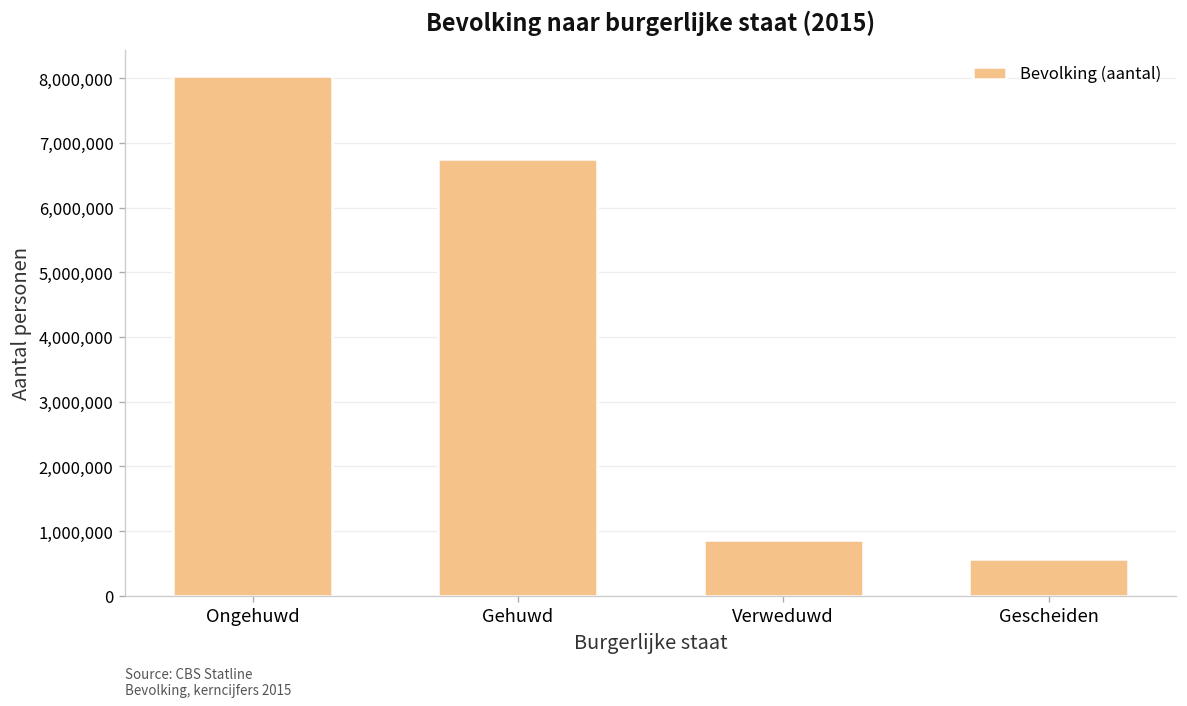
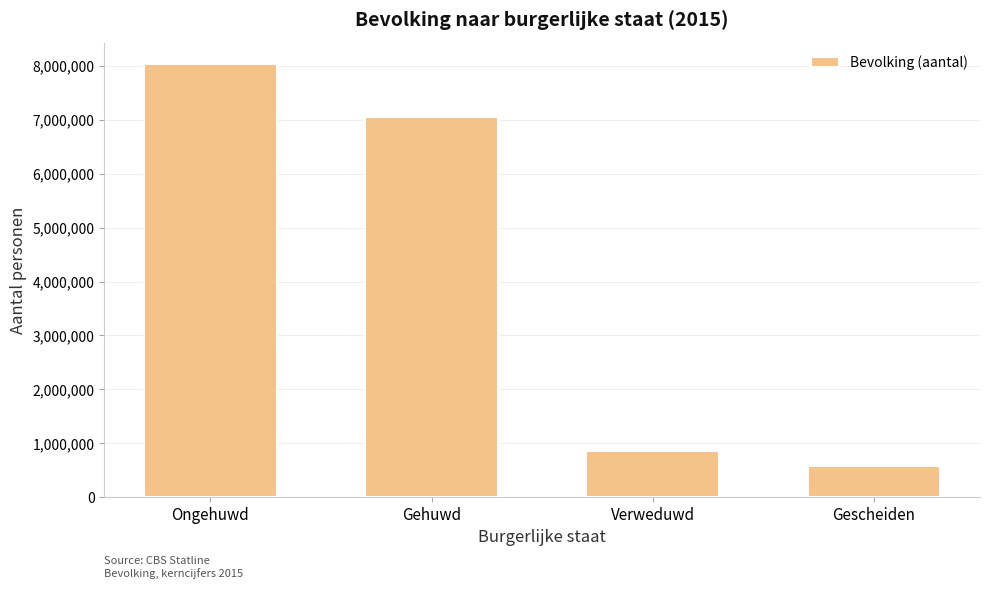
Gehuwd: 6,800,000 -> 7,100,000
